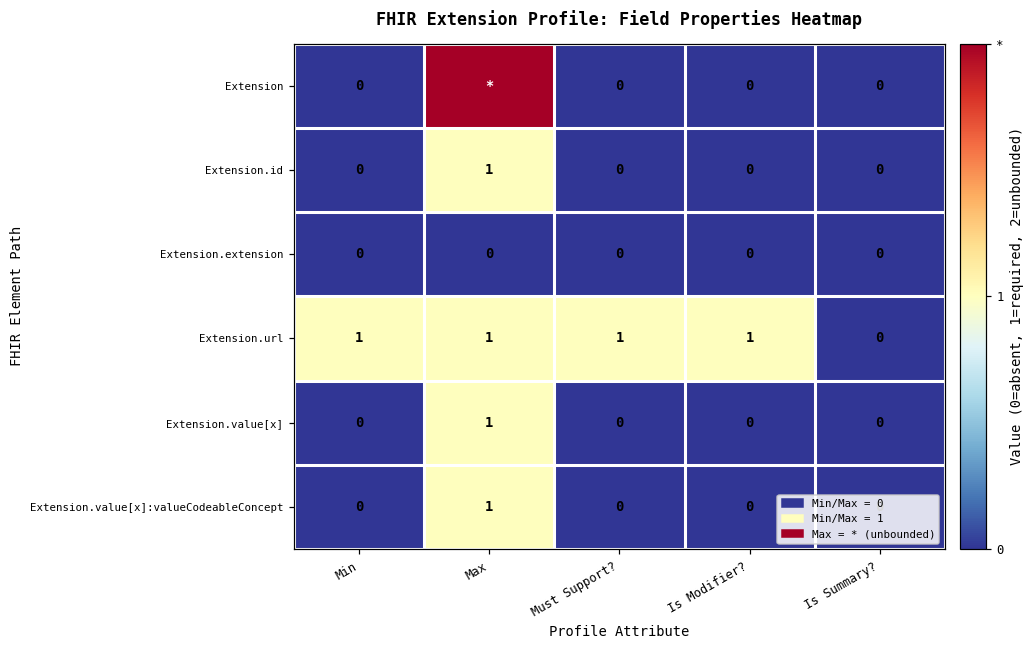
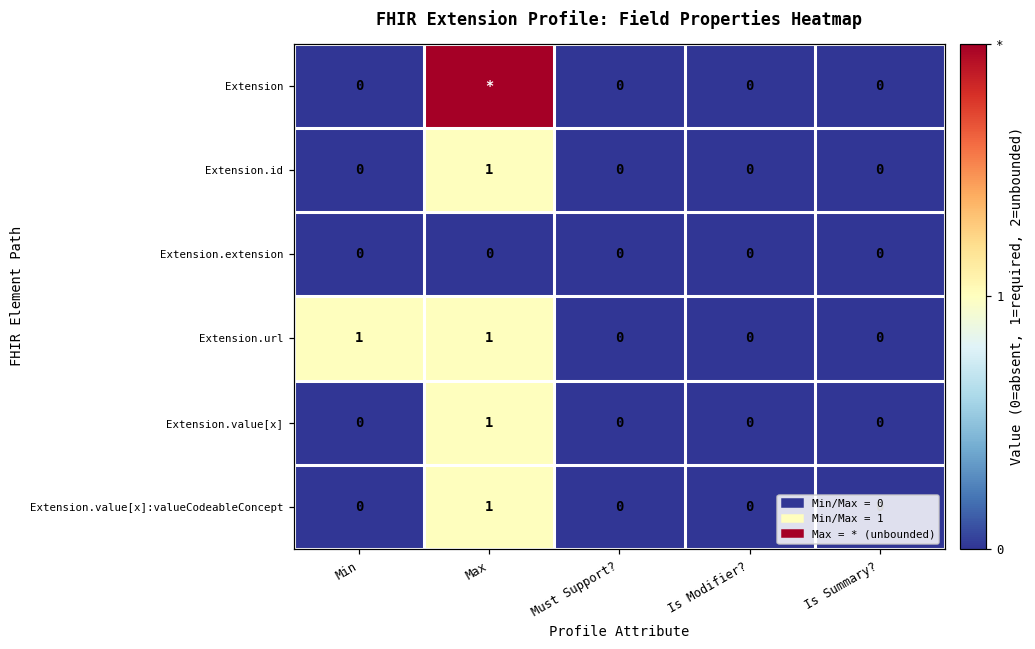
Extension.url, Must Support?: 1 -> 0
Extension.url, Is Modifier?: 1 -> 0
